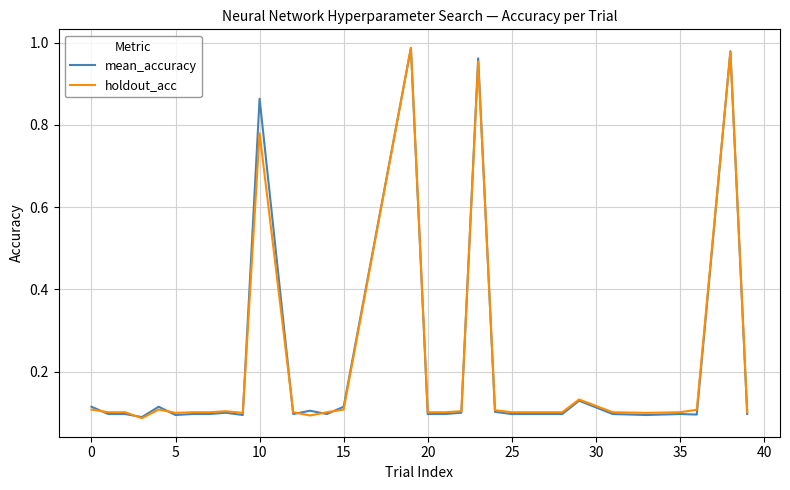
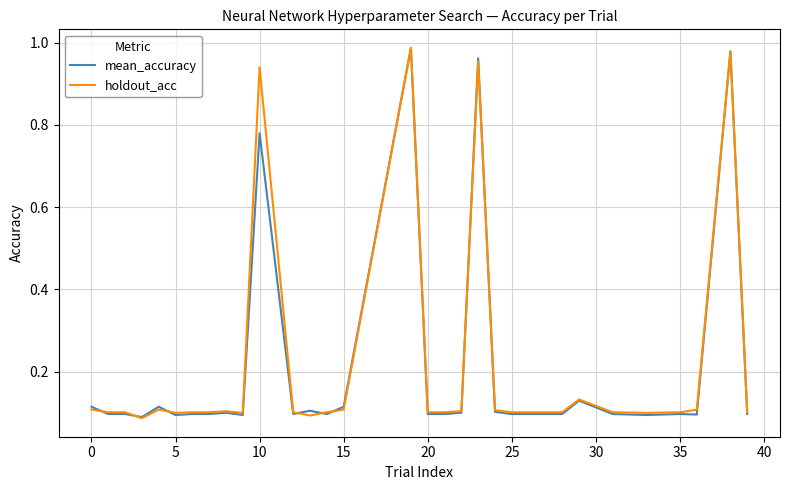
mean_accuracy, 10: 0.86 -> 0.78
holdout_acc, 10: 0.78 -> 0.94
